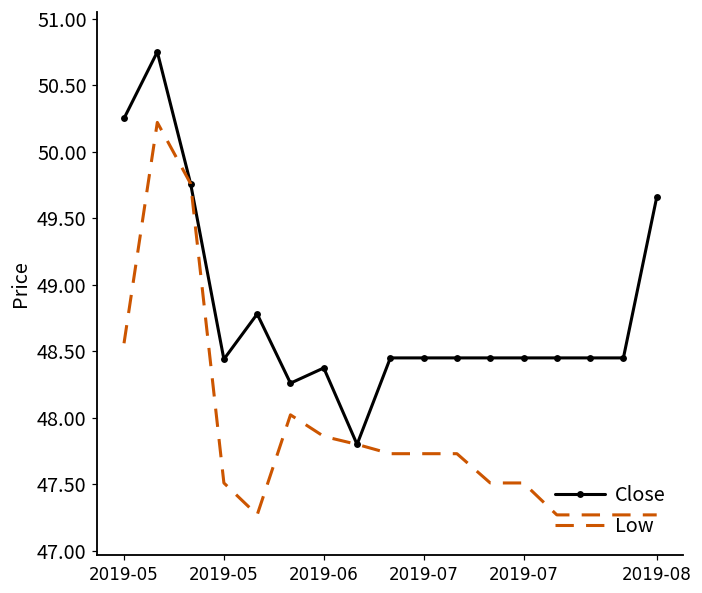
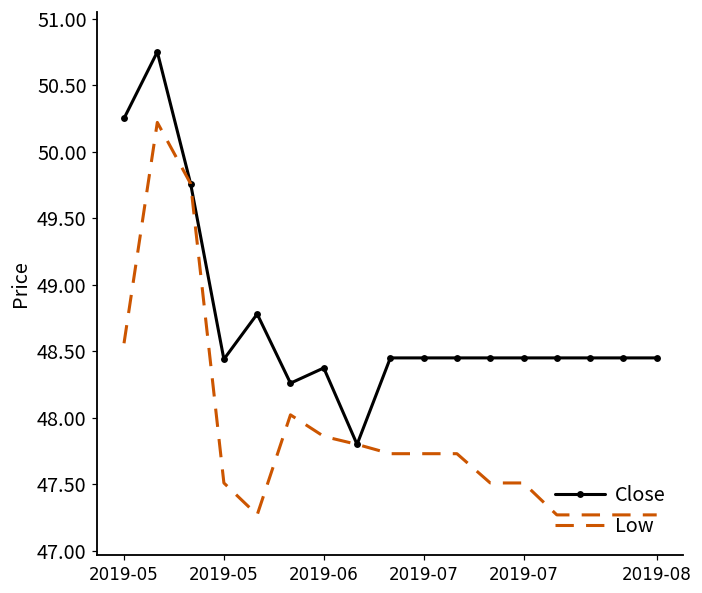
Close, 2019-08: 49.66 -> 48.45
